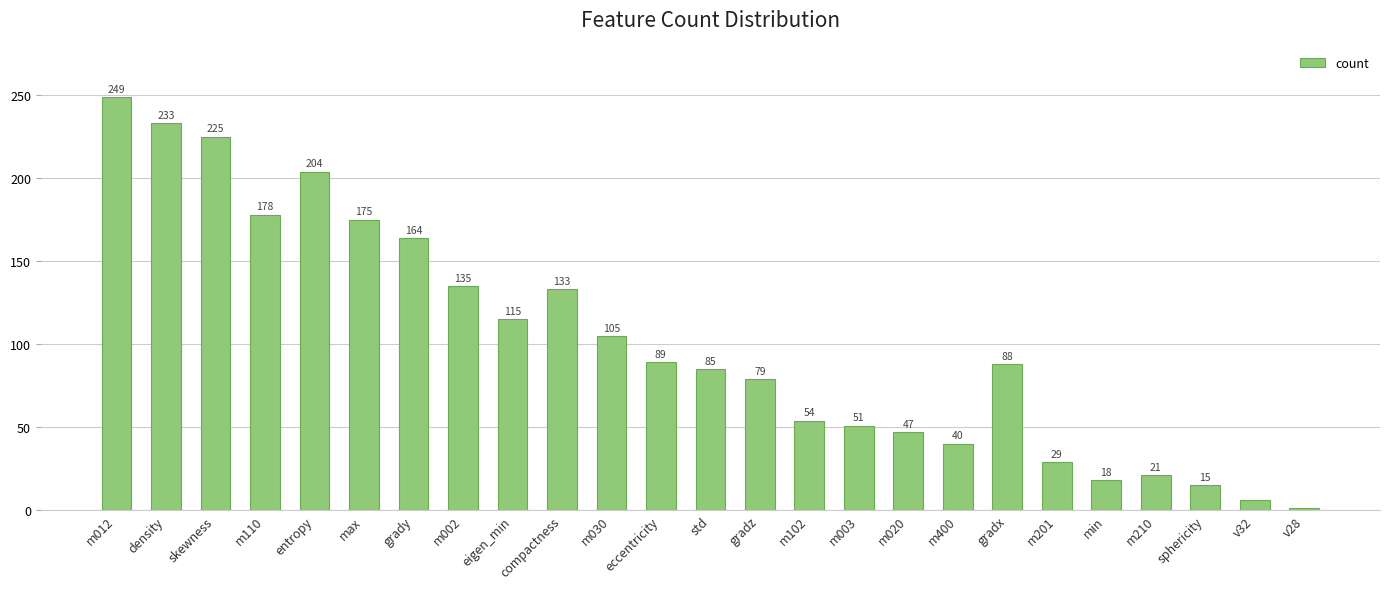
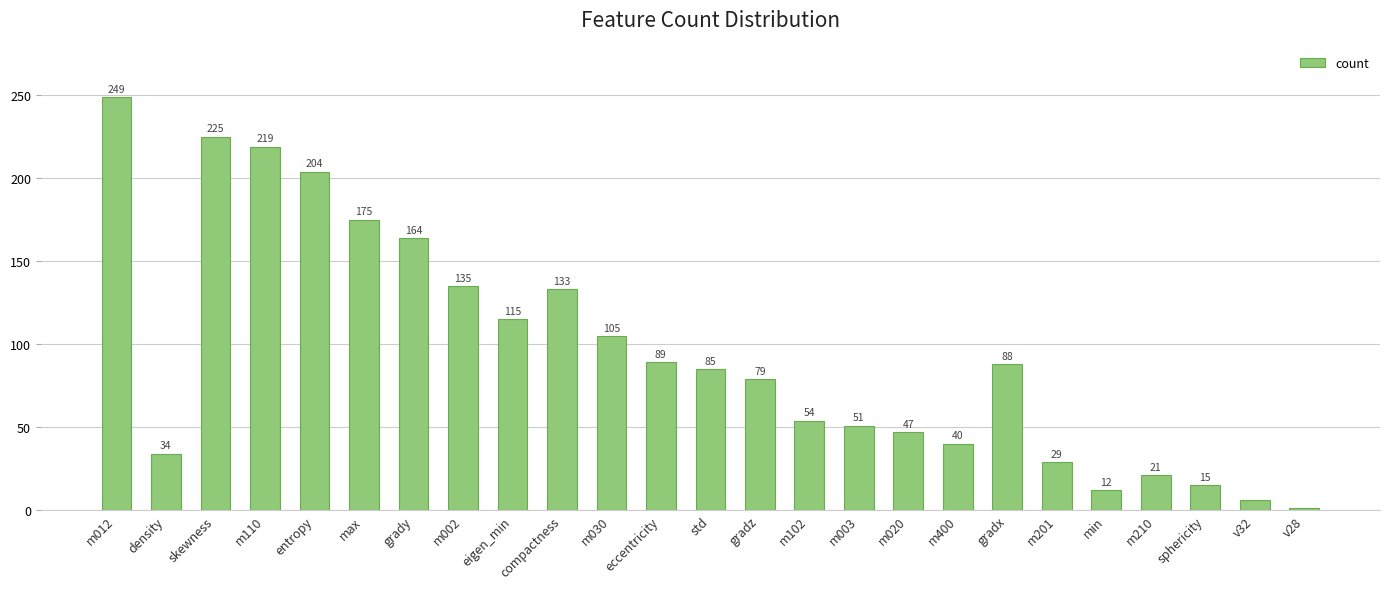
density: 233 -> 34
m110: 178 -> 219
min: 18 -> 12
